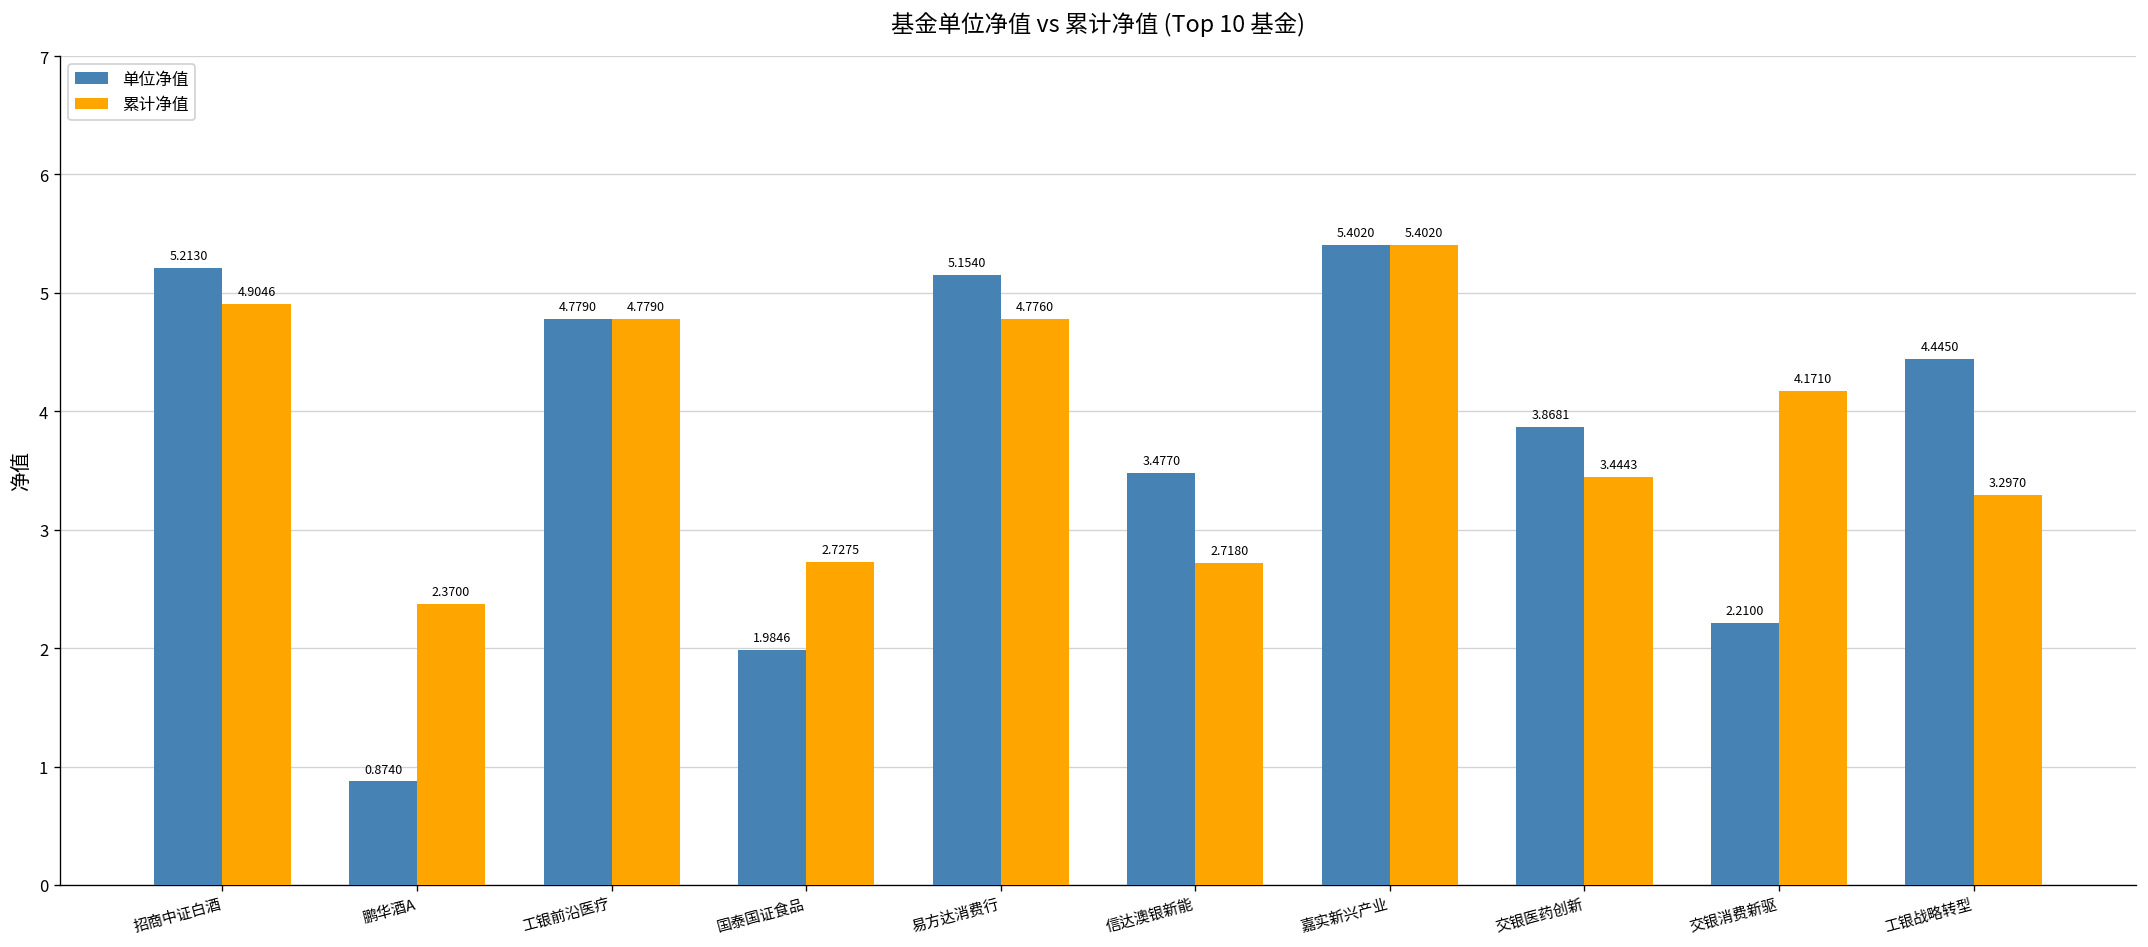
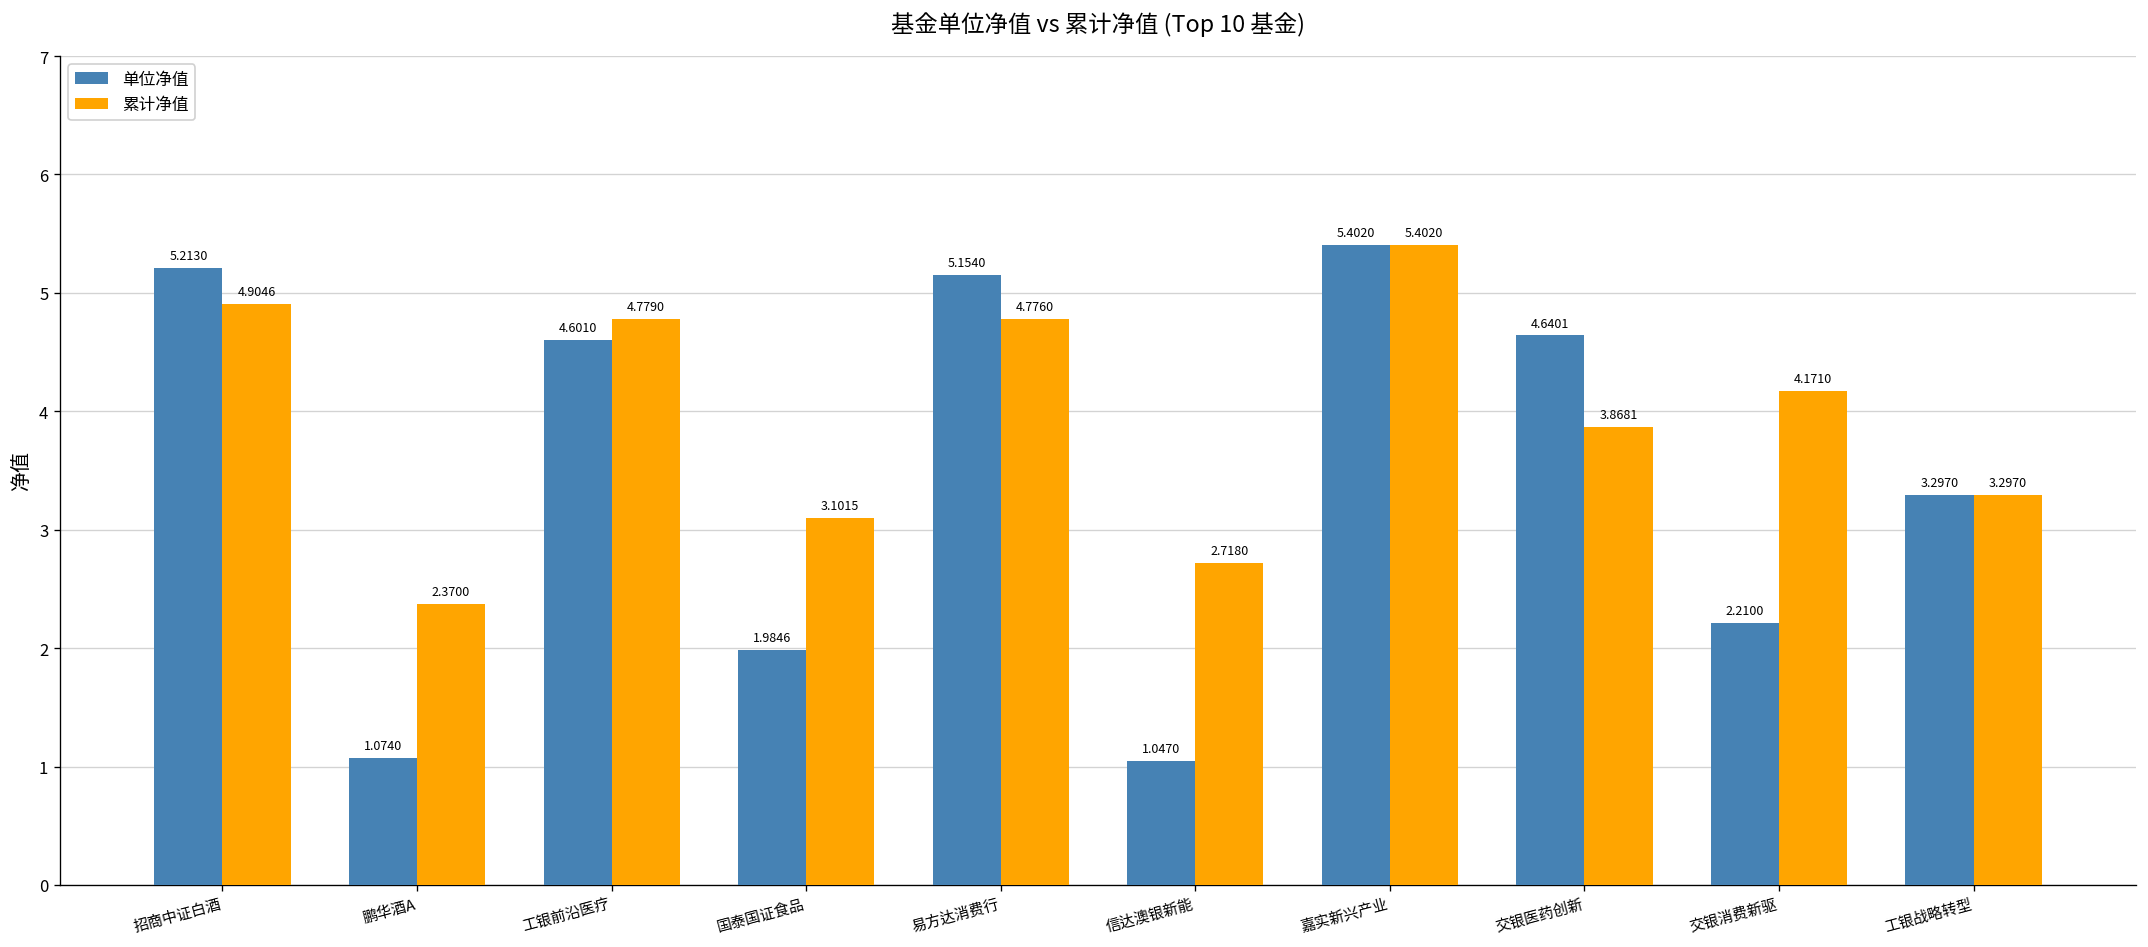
单位净值, 鹏华酒A: 0.8740 -> 1.0740
单位净值, 工银前沿医疗: 4.7790 -> 4.6010
累计净值, 国泰国证食品: 2.7275 -> 3.1015
单位净值, 信达澳银新能: 3.4770 -> 1.0470
单位净值, 交银医药创新: 3.8681 -> 4.6401
累计净值, 交银医药创新: 3.4443 -> 3.8681
单位净值, 工银战略转型: 4.4450 -> 3.2970
